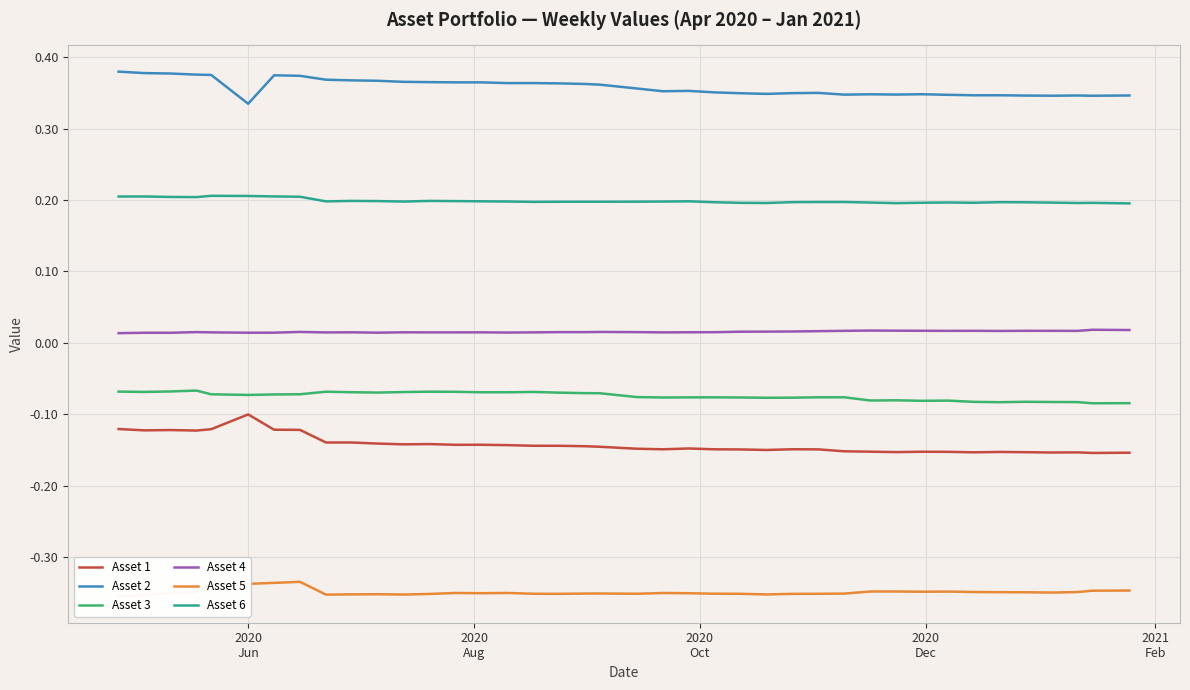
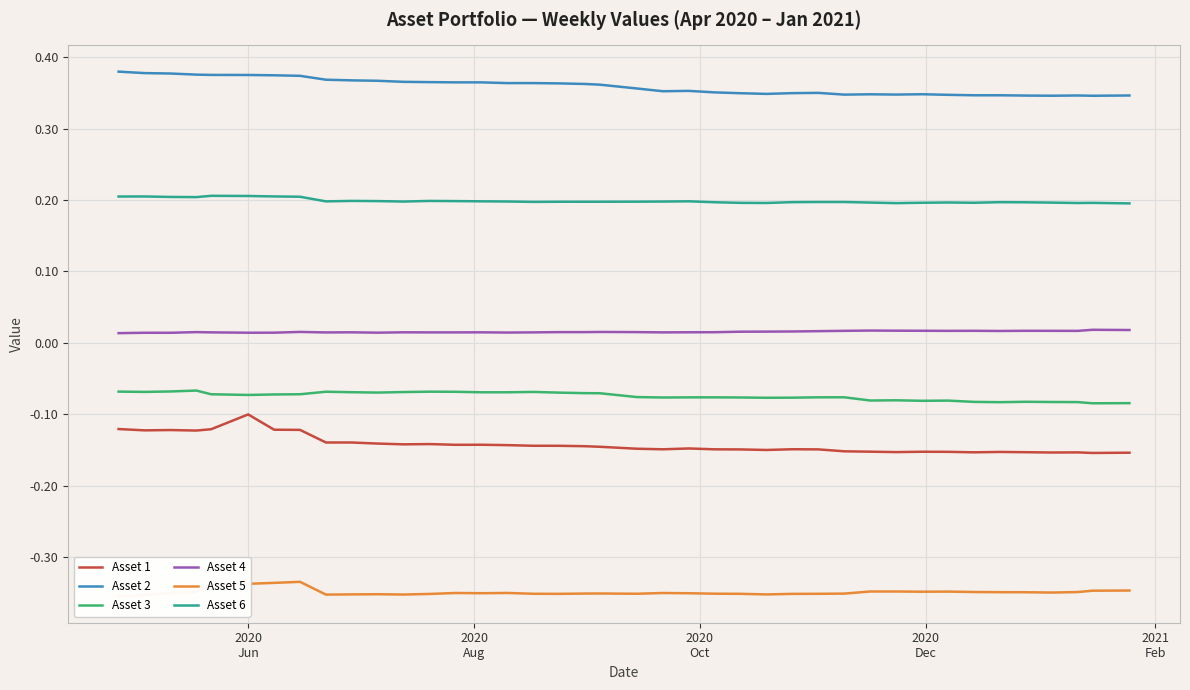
Asset 2, 2020 Jun: 0.33 -> 0.37
